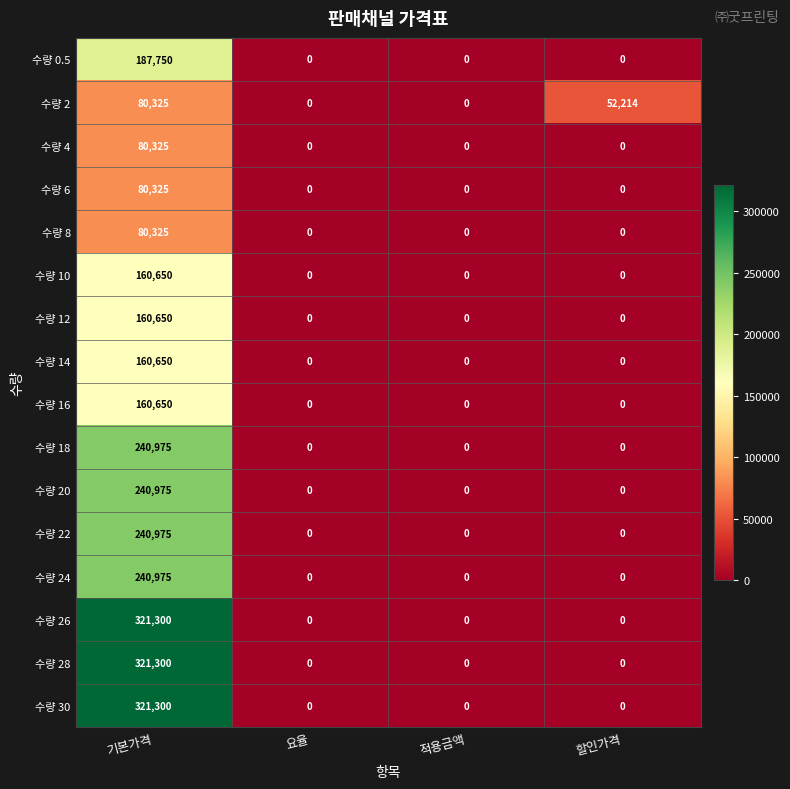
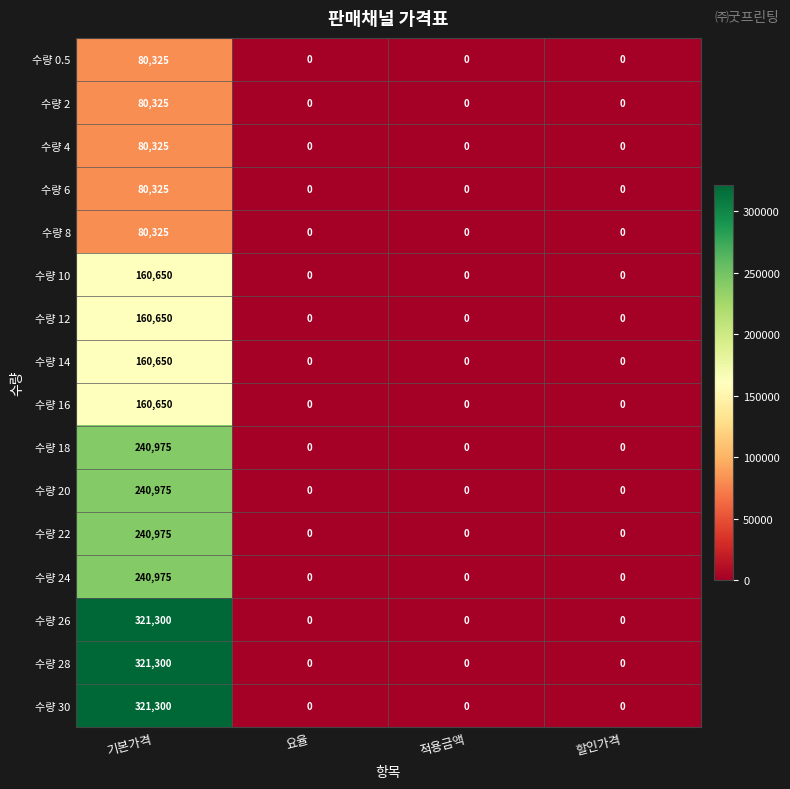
수량 0.5, 기본가격: 187,750 -> 80,325
수량 2, 할인가격: 52,214 -> 0
